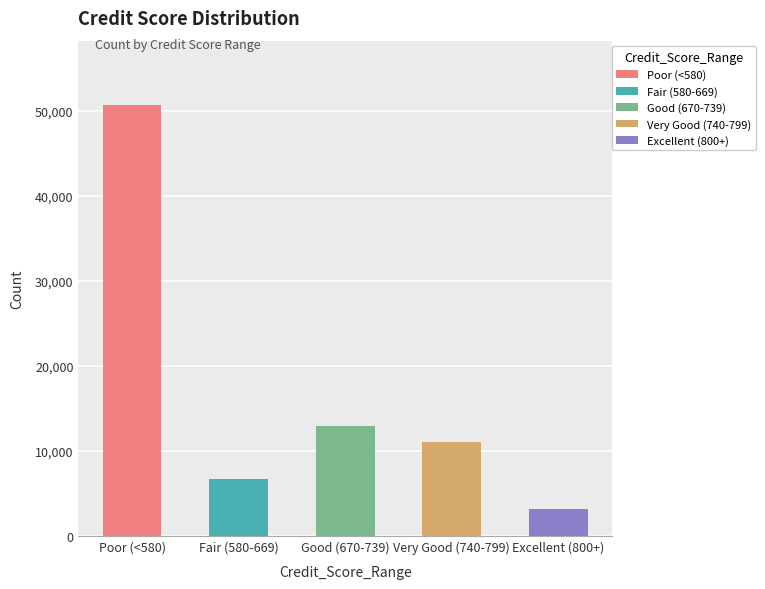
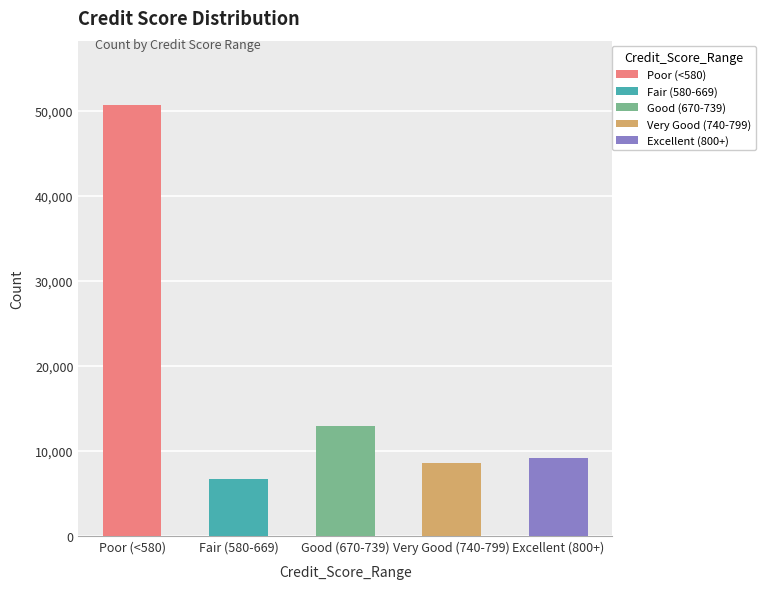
Very Good (740-799): 11,000 -> 9,000
Excellent (800+): 3,000 -> 9,000
